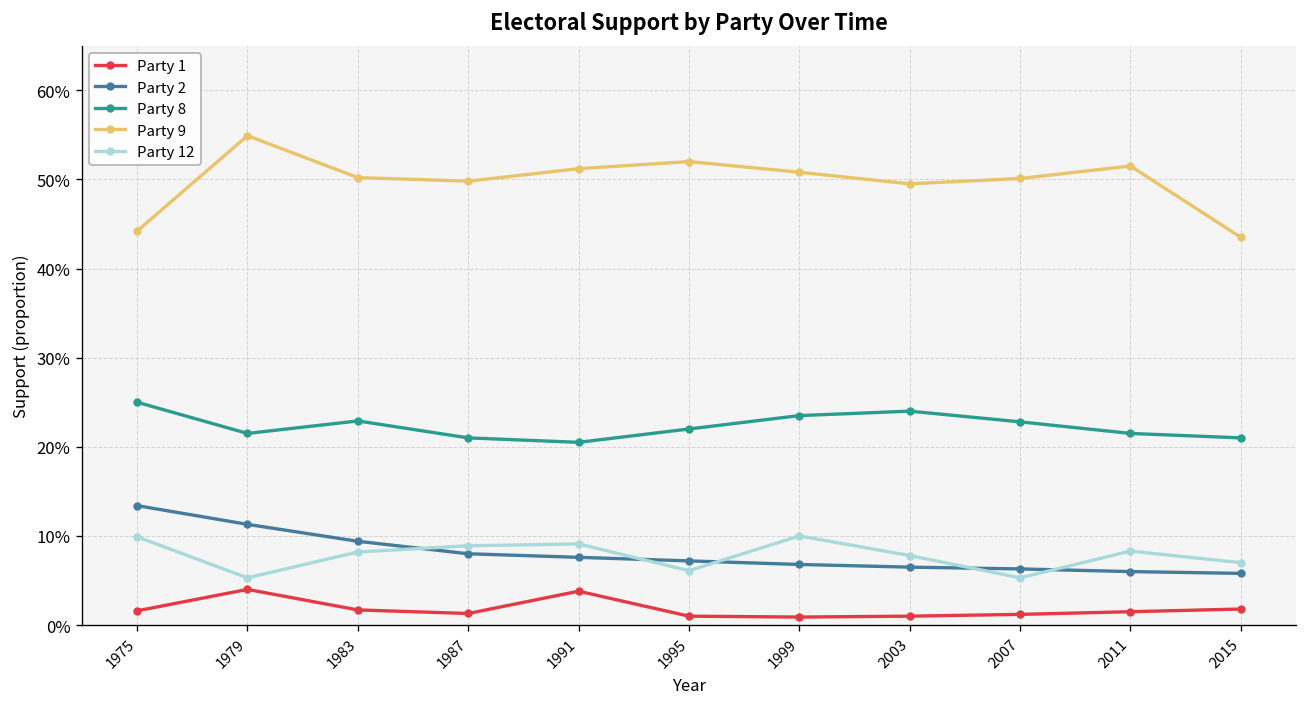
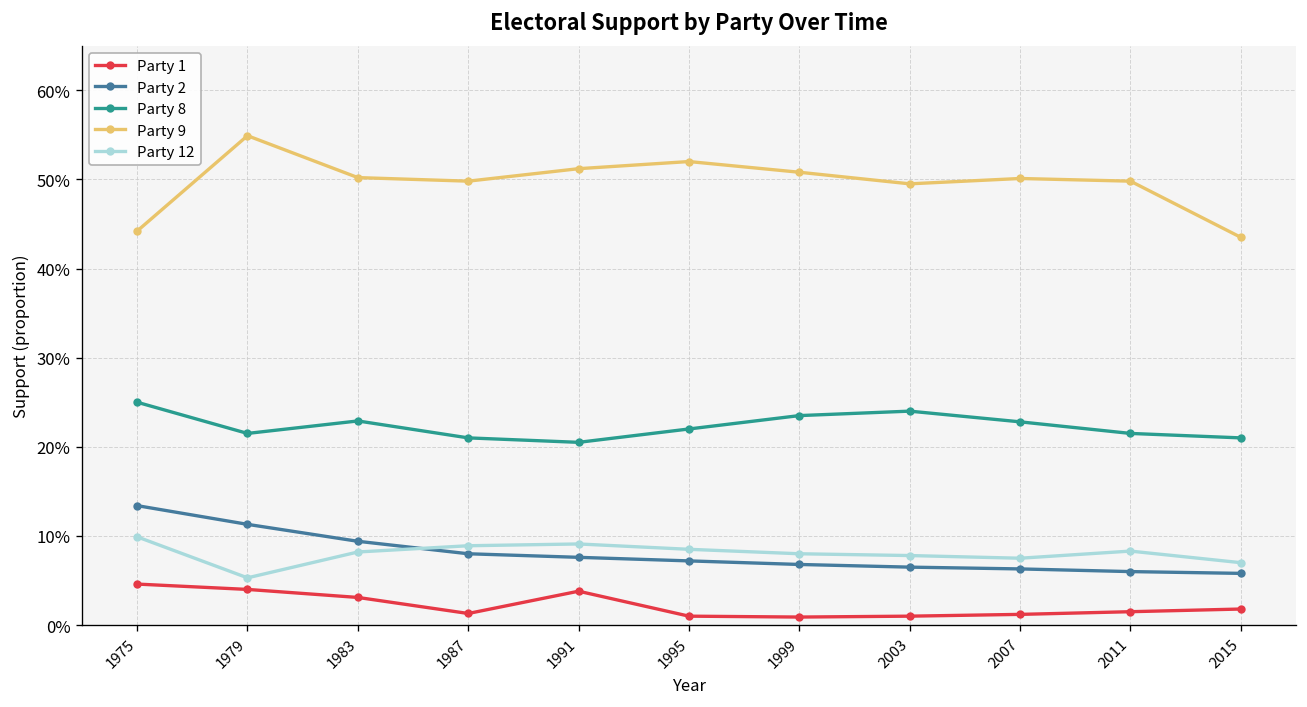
Party 1, 1975: 2% -> 5%
Party 1, 1983: 2% -> 3%
Party 12, 1995: 6% -> 9%
Party 12, 1999: 10% -> 8%
Party 12, 2007: 5% -> 8%
Party 9, 2011: 52% -> 50%
